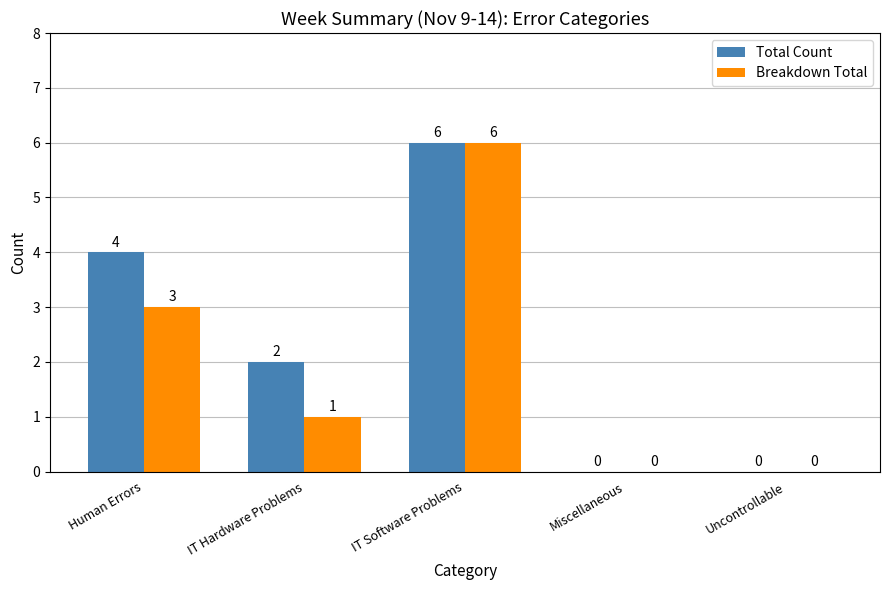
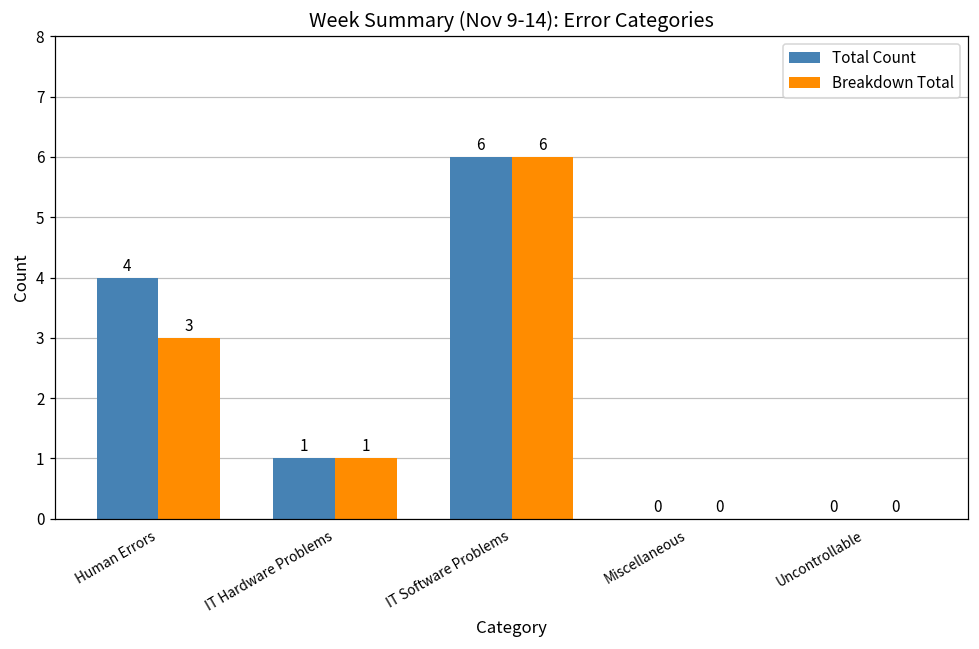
Total Count, IT Hardware Problems: 2 -> 1
